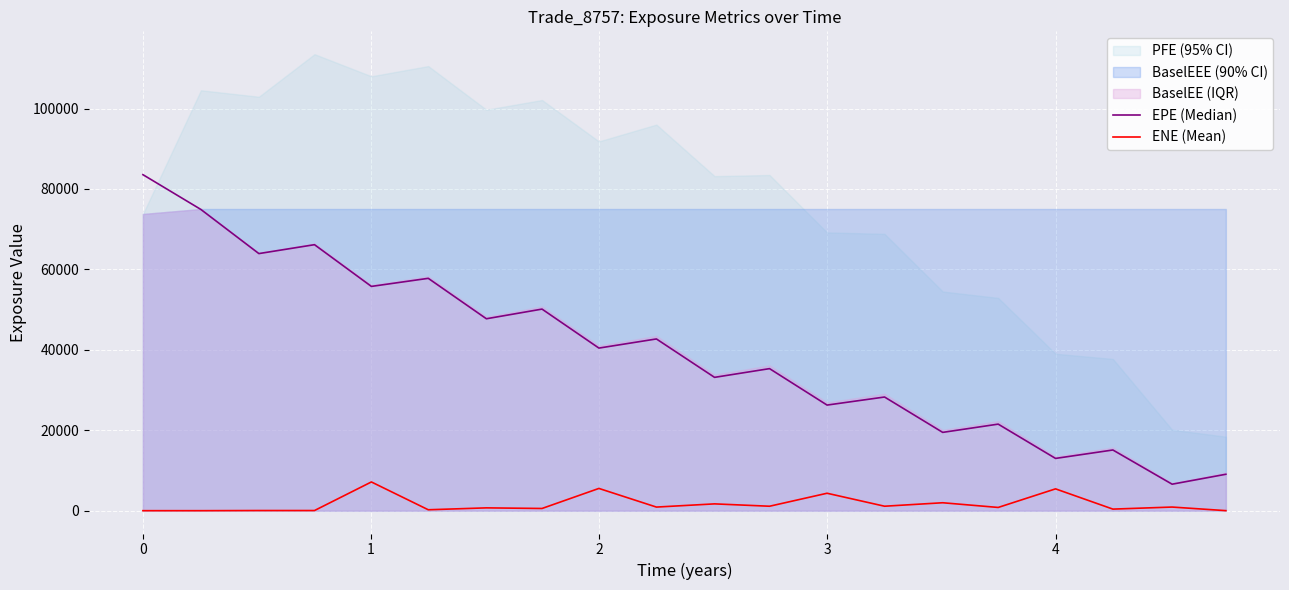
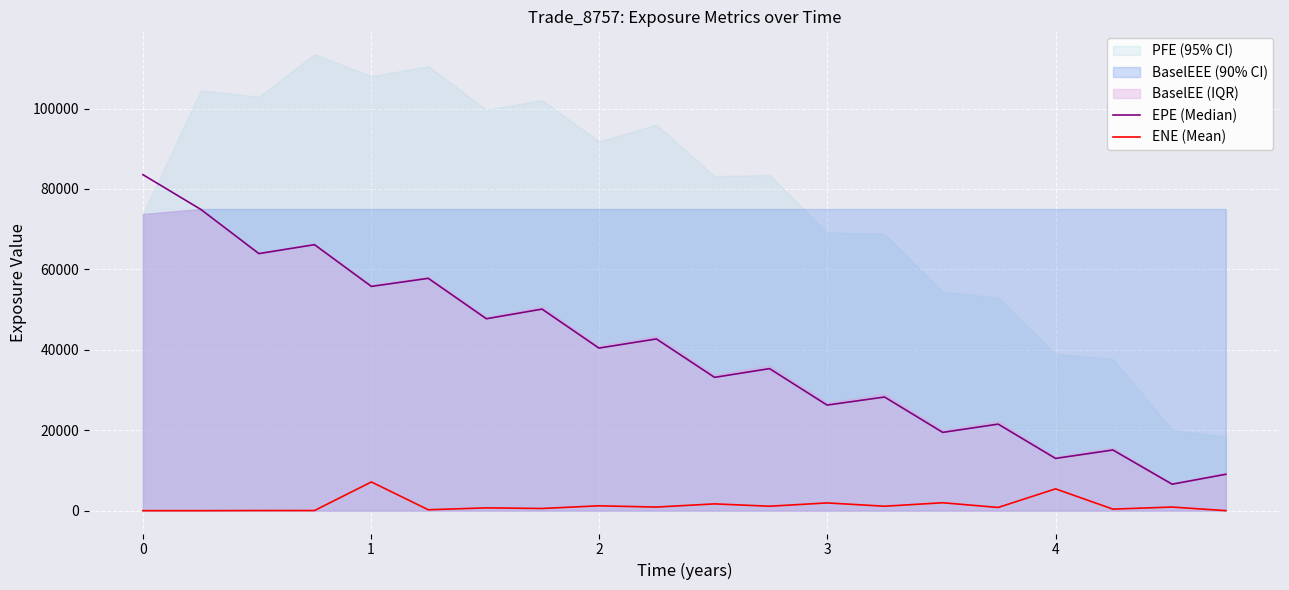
ENE (Mean), 2: 6000 -> 1000
ENE (Mean), 3: 4000 -> 2000
